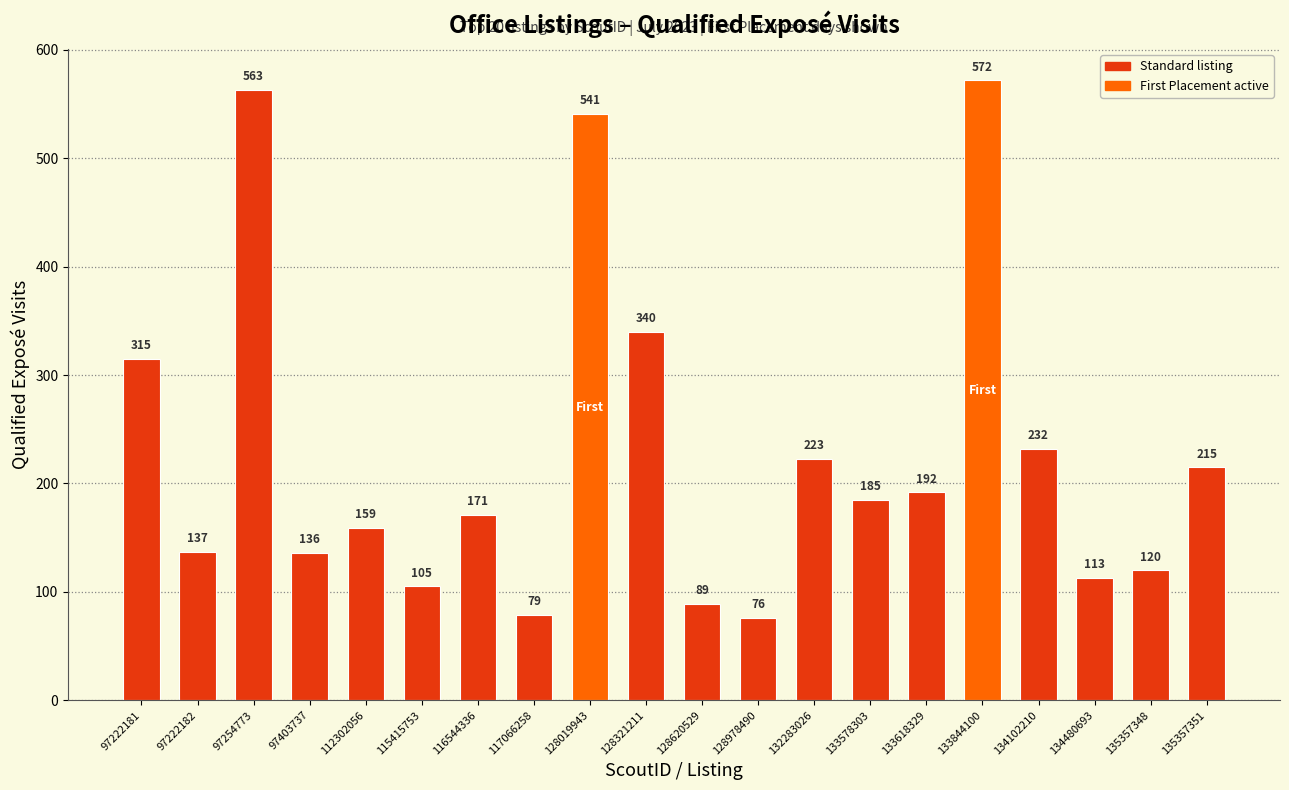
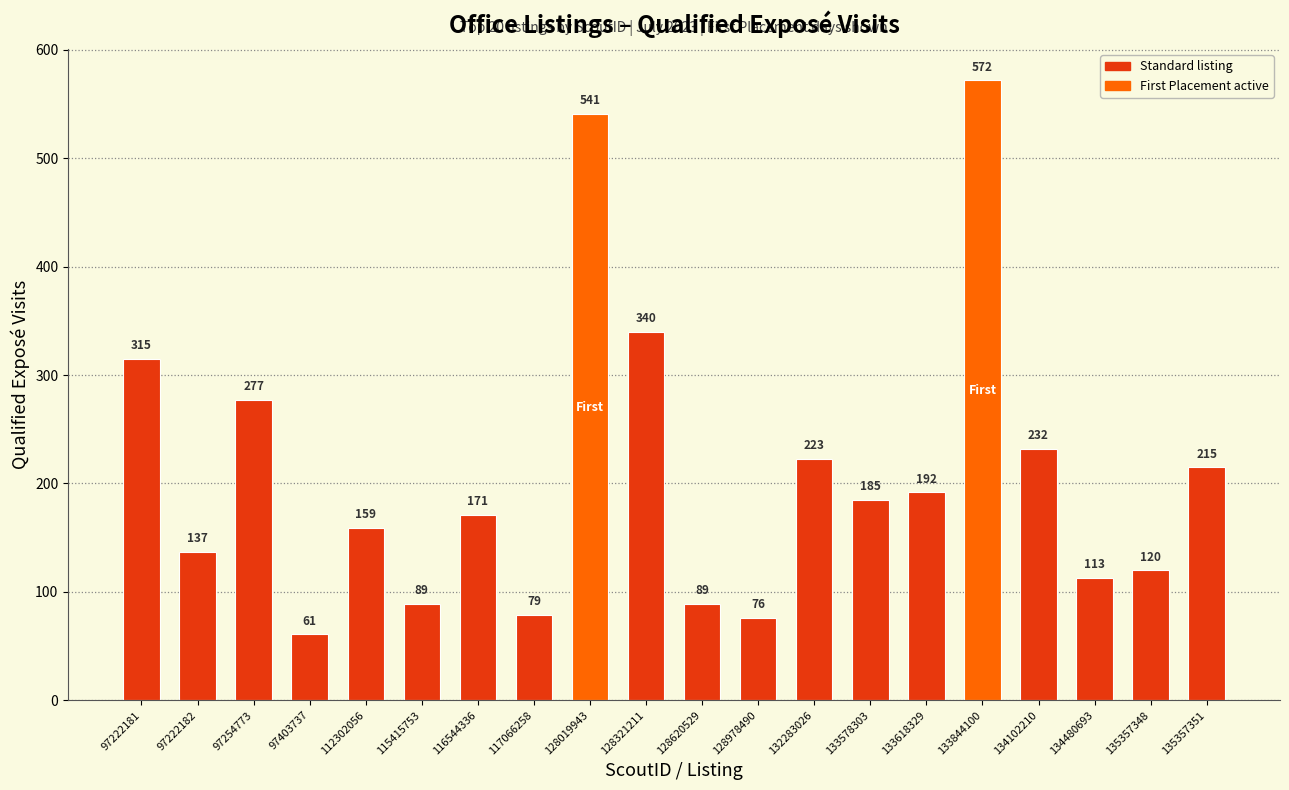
97254773: 563 -> 277
97403737: 136 -> 61
115415753: 105 -> 89
